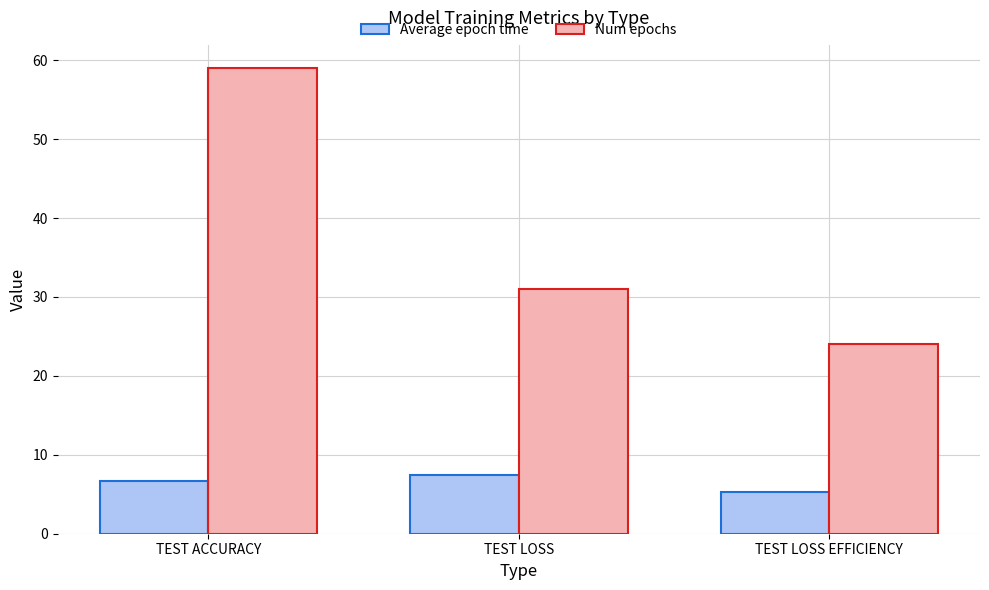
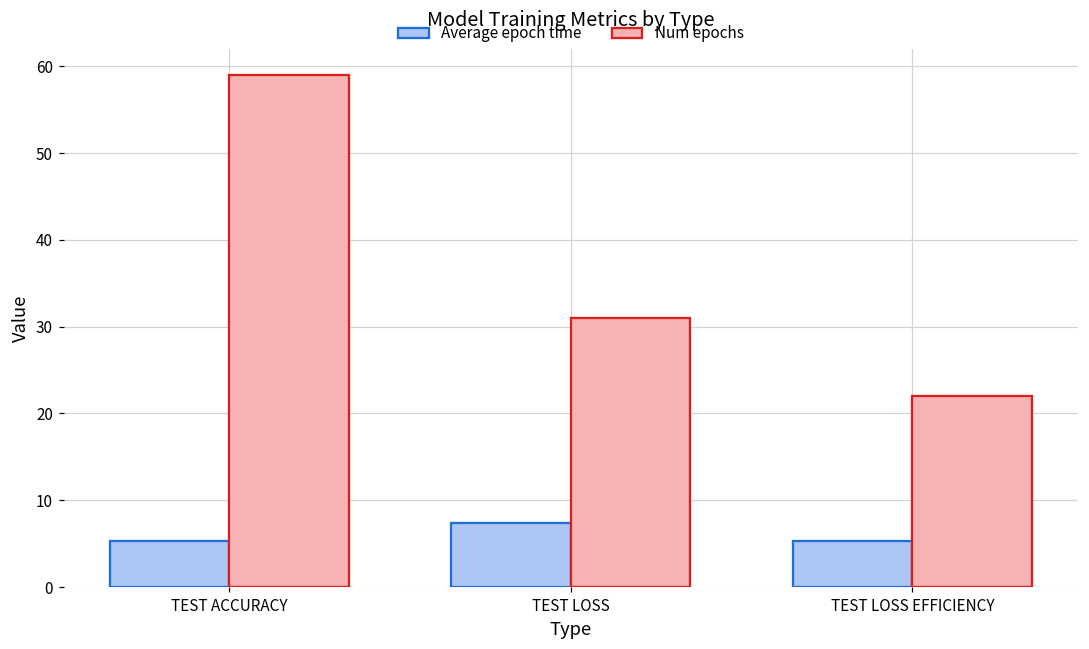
Average epoch time, TEST ACCURACY: 7 -> 5
Num epochs, TEST LOSS EFFICIENCY: 24 -> 22
